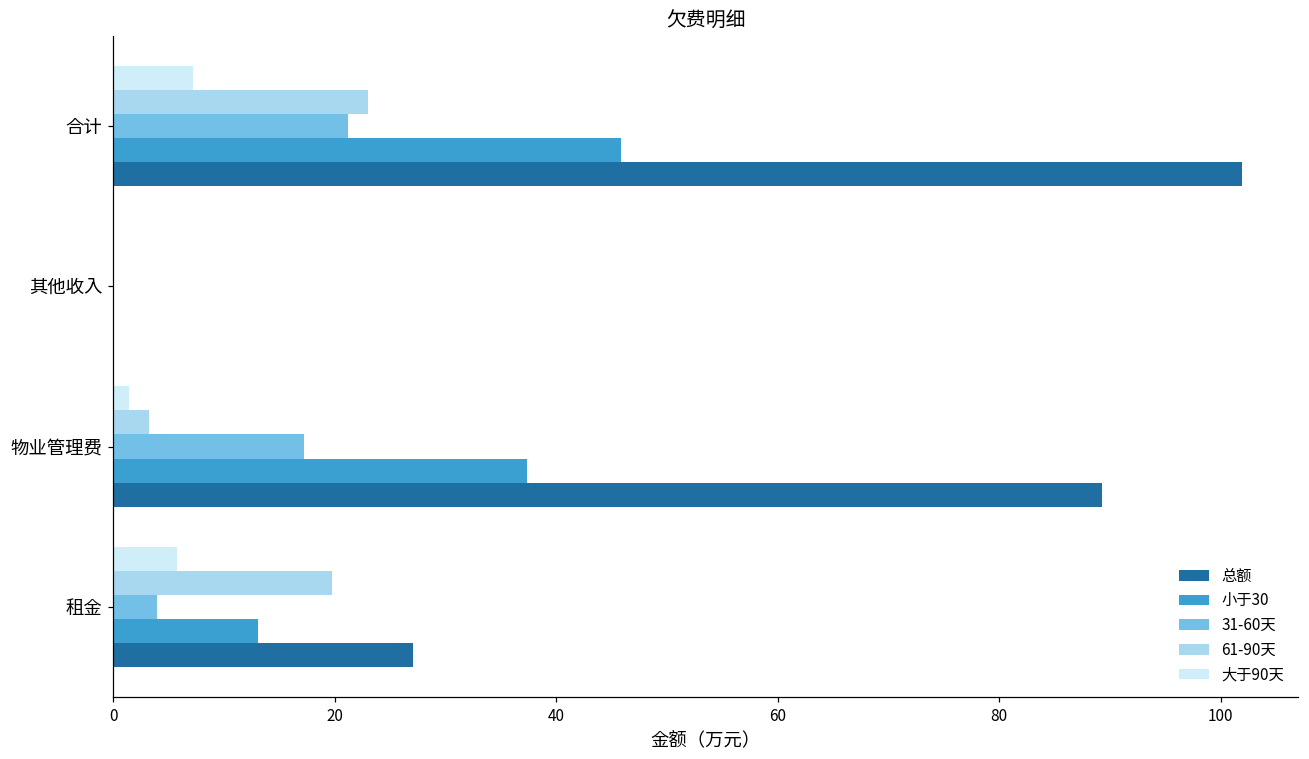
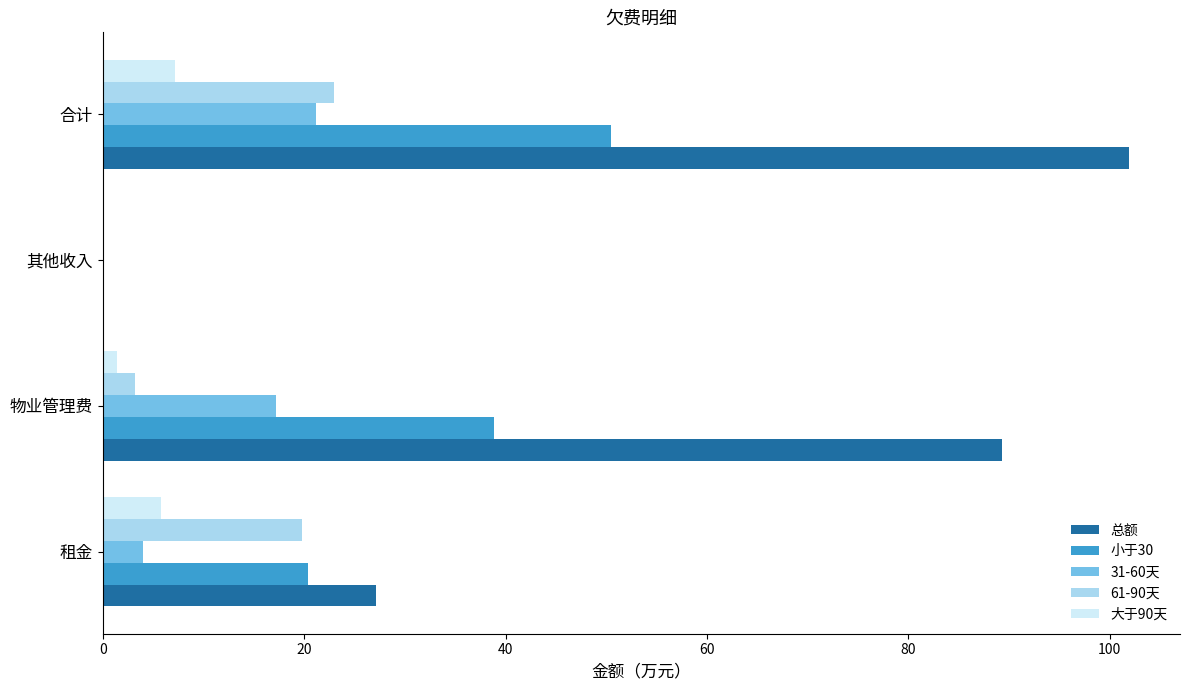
小于30, 合计: 45.9 -> 50.5
小于30, 物业管理费: 37.4 -> 38.9
小于30, 租金: 13.1 -> 20.4
